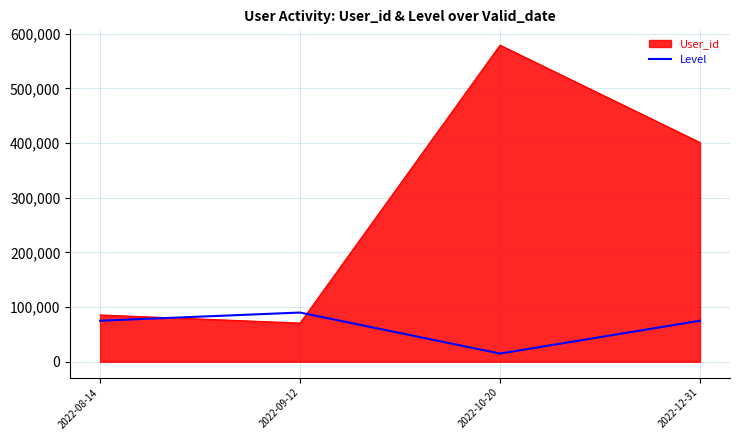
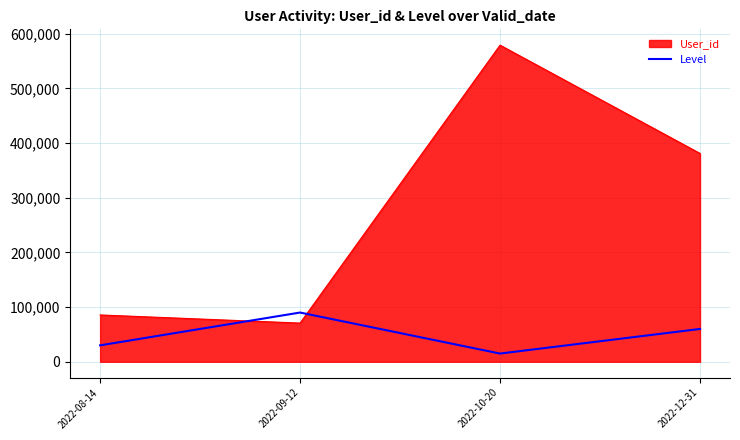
Level, 2022-08-14: 80,000 -> 30,000
User_id, 2022-12-31: 400,000 -> 380,000
Level, 2022-12-31: 80,000 -> 60,000
